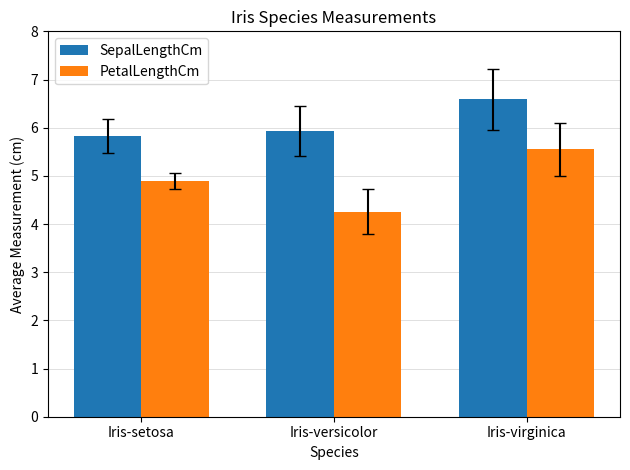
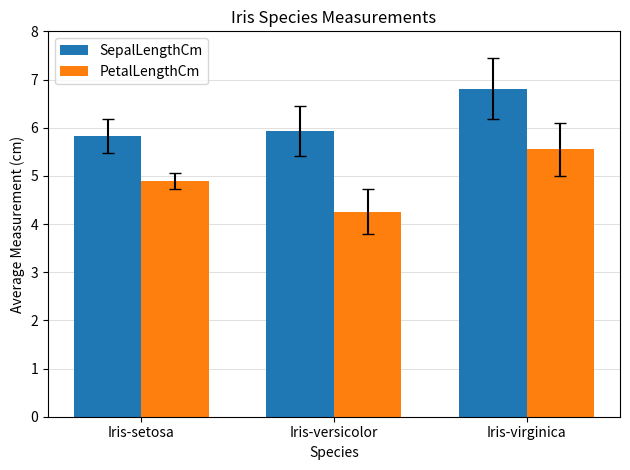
SepalLengthCm, Iris-virginica: 6.6 -> 6.8
